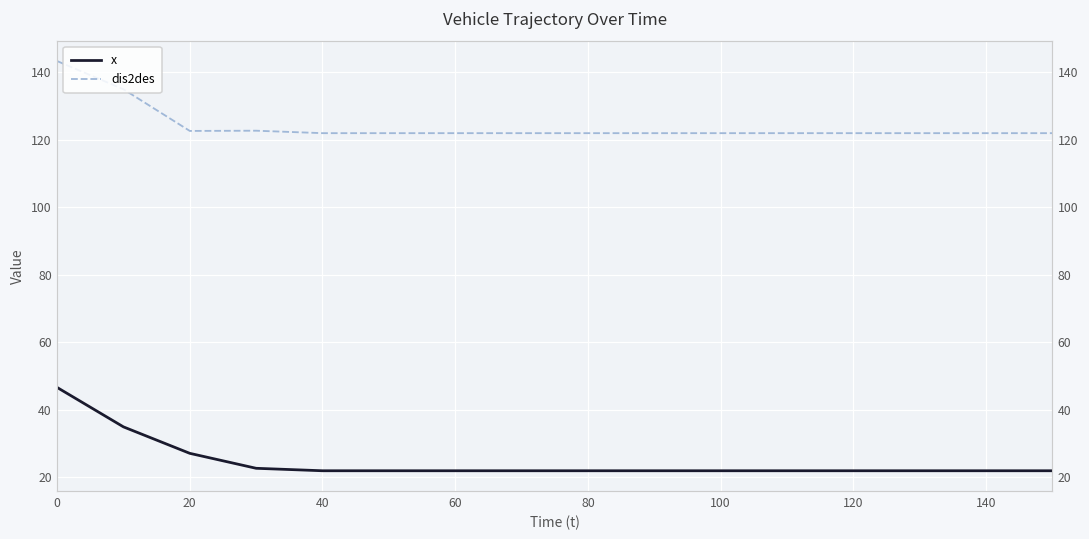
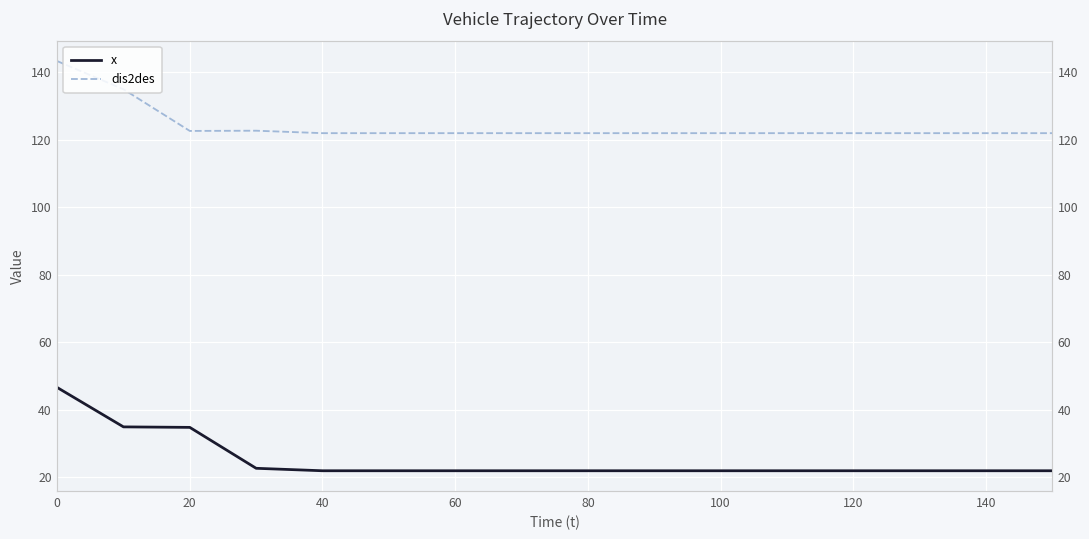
x, 20: 27 -> 35
